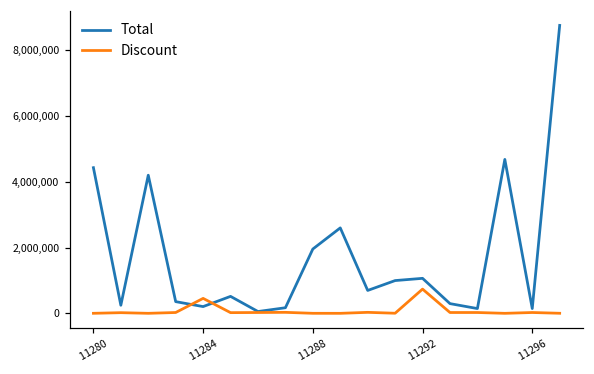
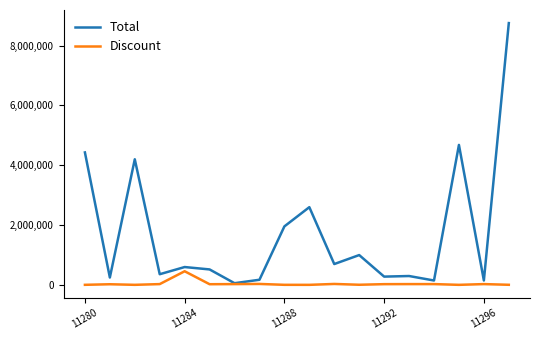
Total, 11284: 200,000 -> 600,000
Total, 11292: 1,100,000 -> 300,000
Discount, 11292: 700,000 -> 0
